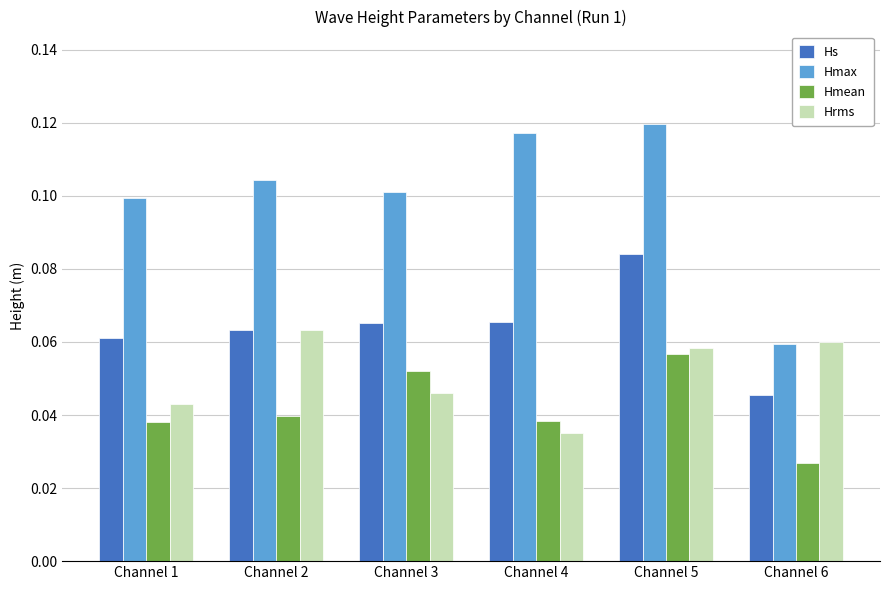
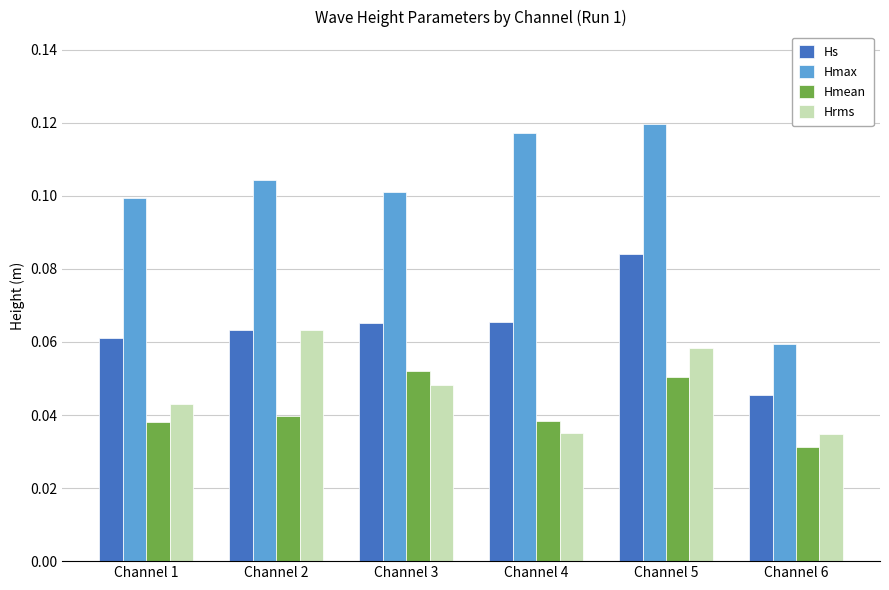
Hrms, Channel 3: 0.046 -> 0.048
Hmean, Channel 5: 0.057 -> 0.051
Hmean, Channel 6: 0.027 -> 0.031
Hrms, Channel 6: 0.060 -> 0.035
